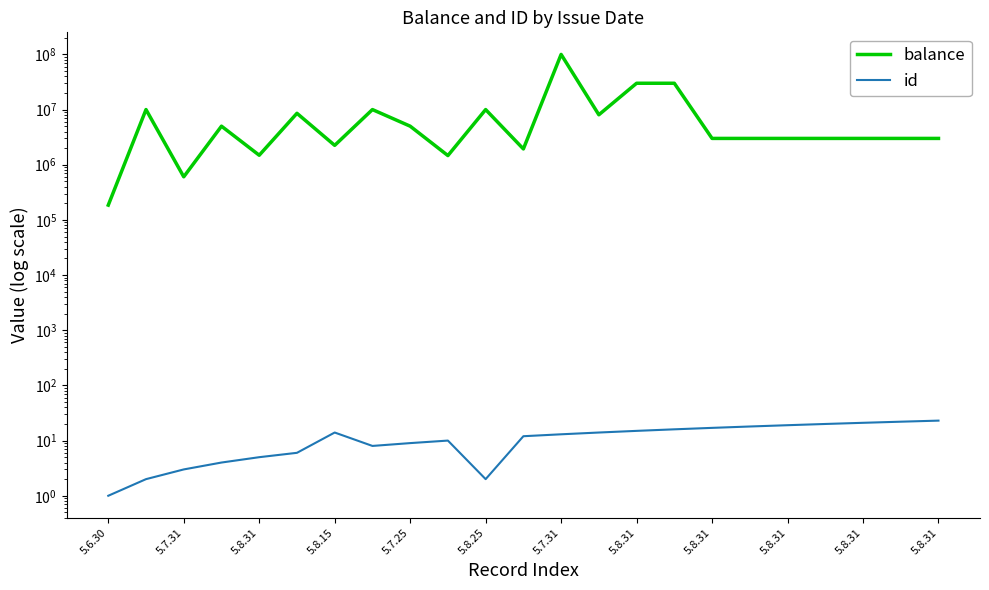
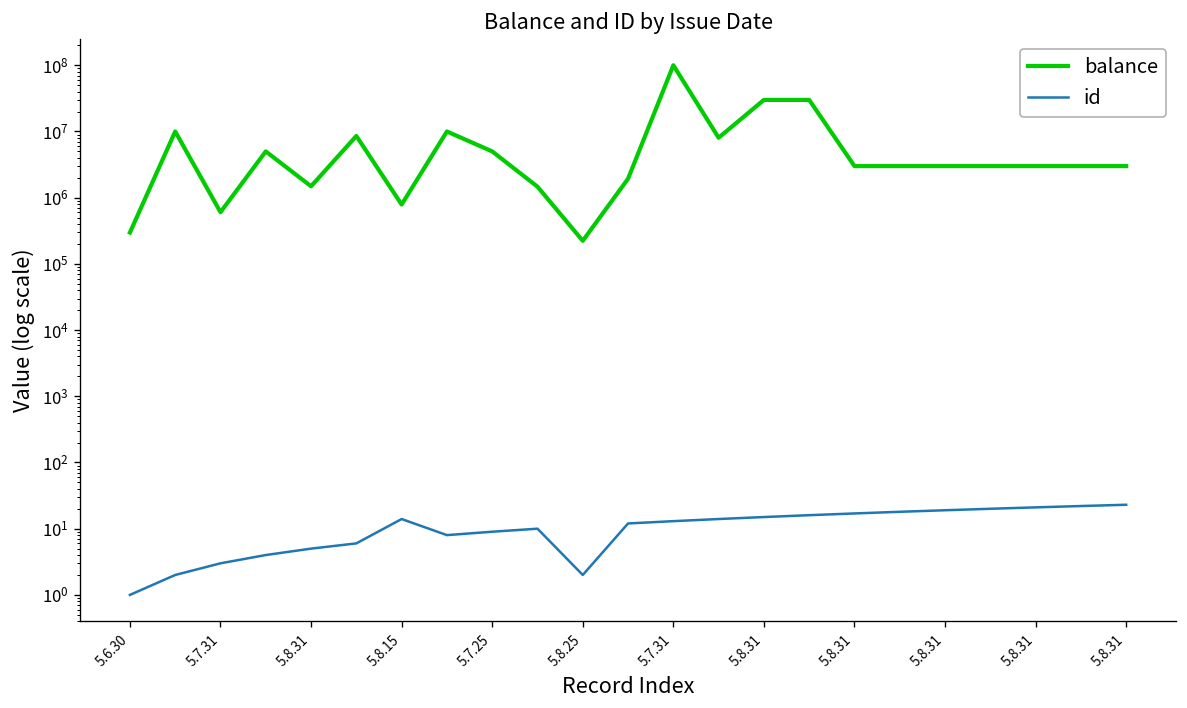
balance, 5.6.30: 190000 -> 300000
balance, 5.8.15: 2200000 -> 800000
balance, 5.8.25: 10000000 -> 220000
